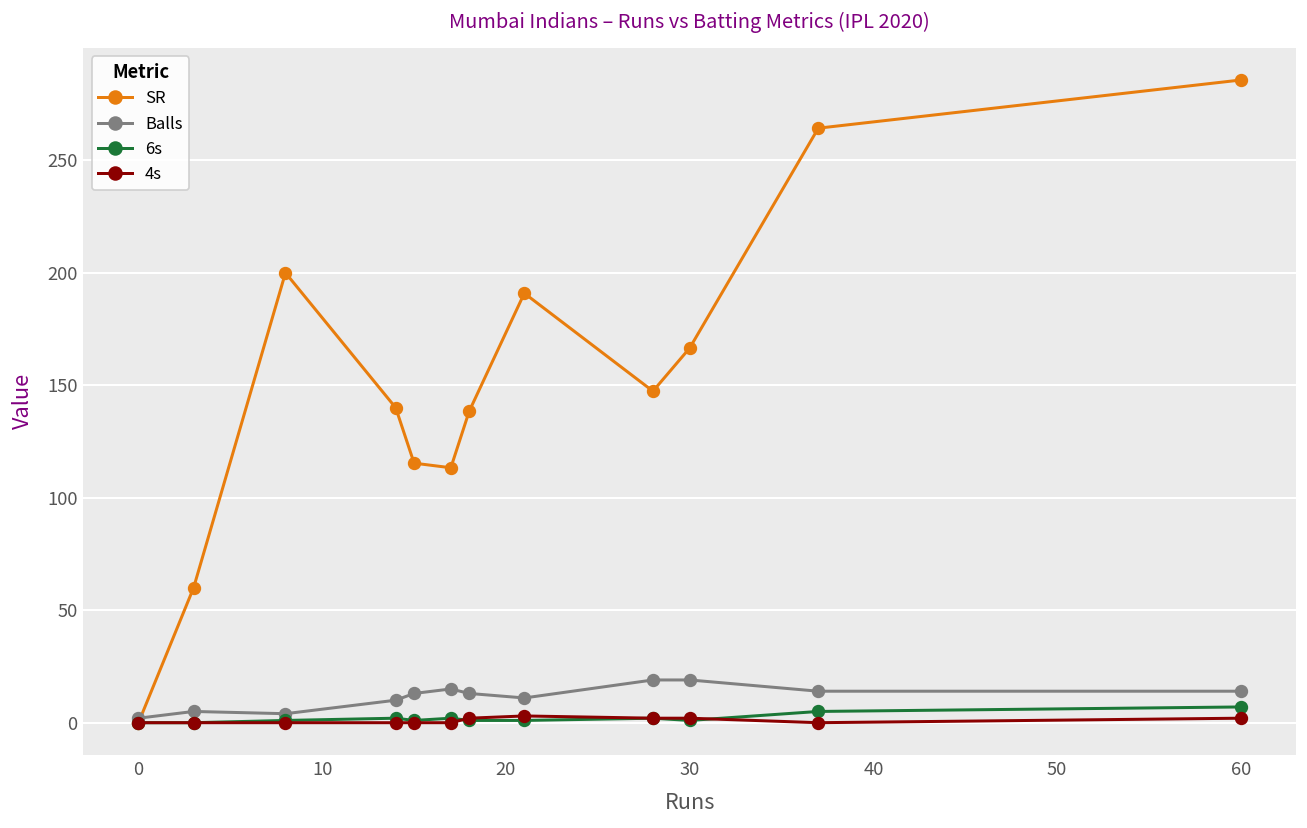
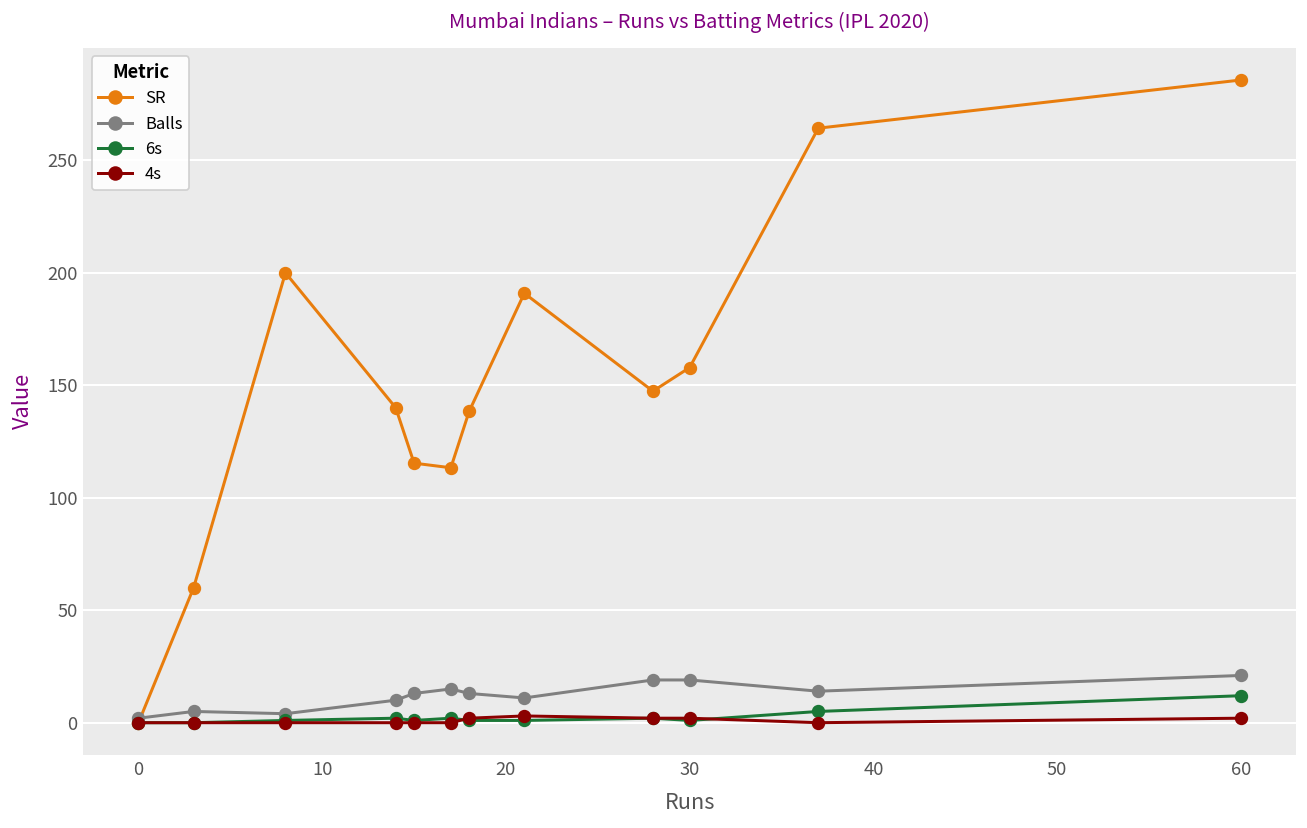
SR, 30: 167 -> 158
Balls, 60: 14 -> 21
6s, 60: 7 -> 12
